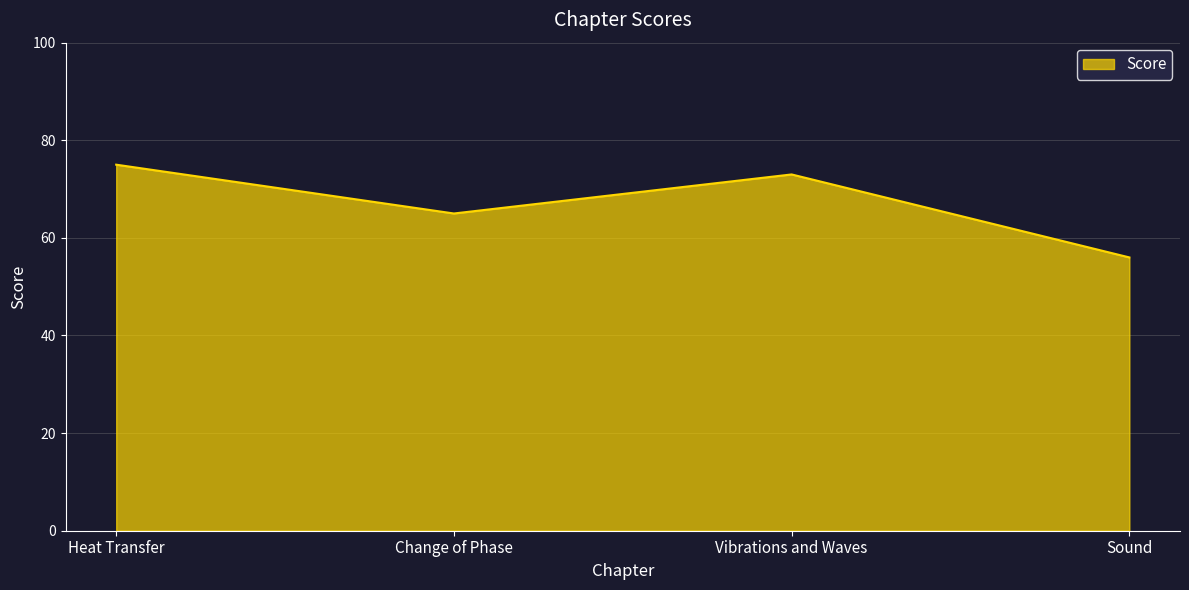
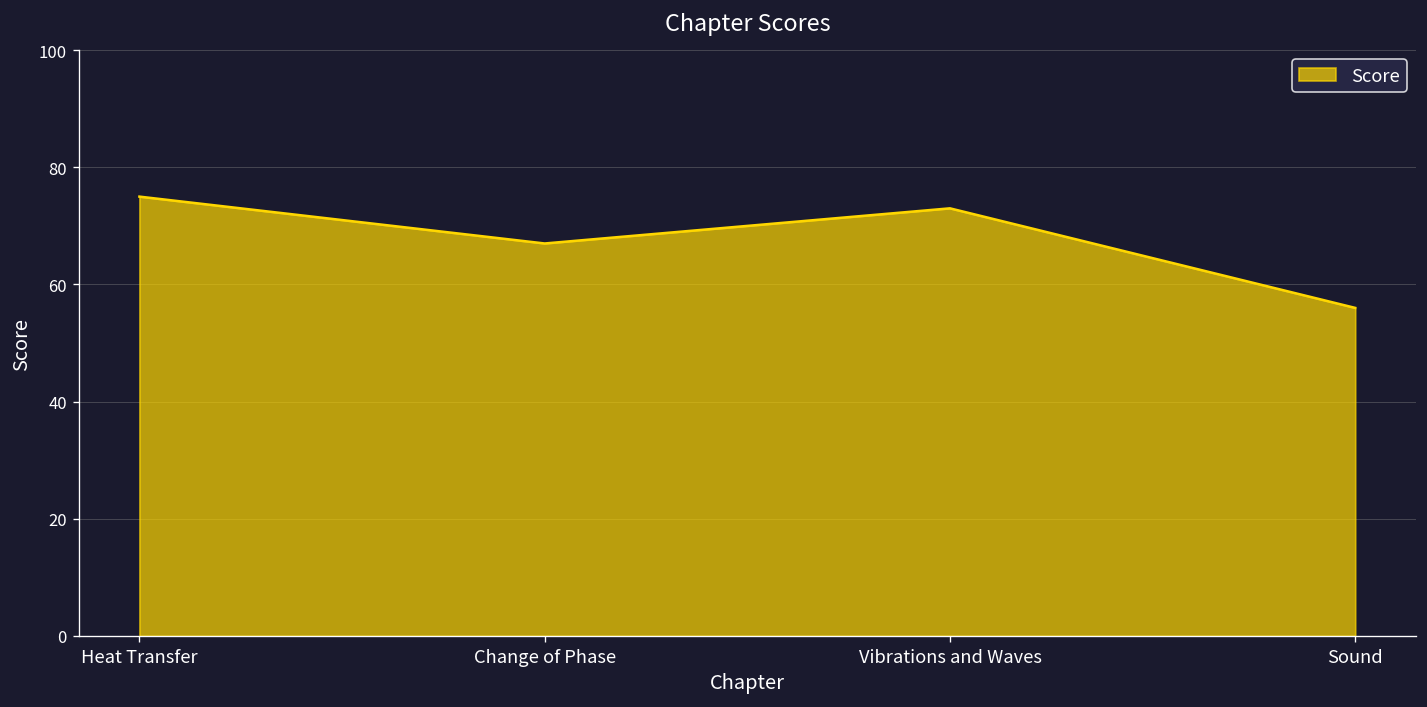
Change of Phase: 65 -> 67
